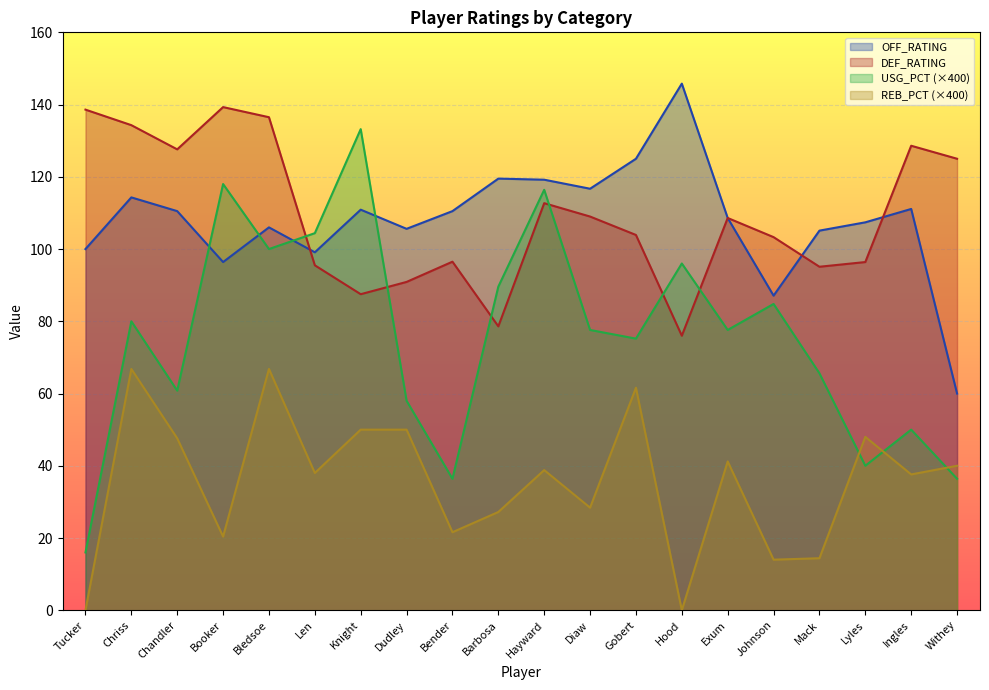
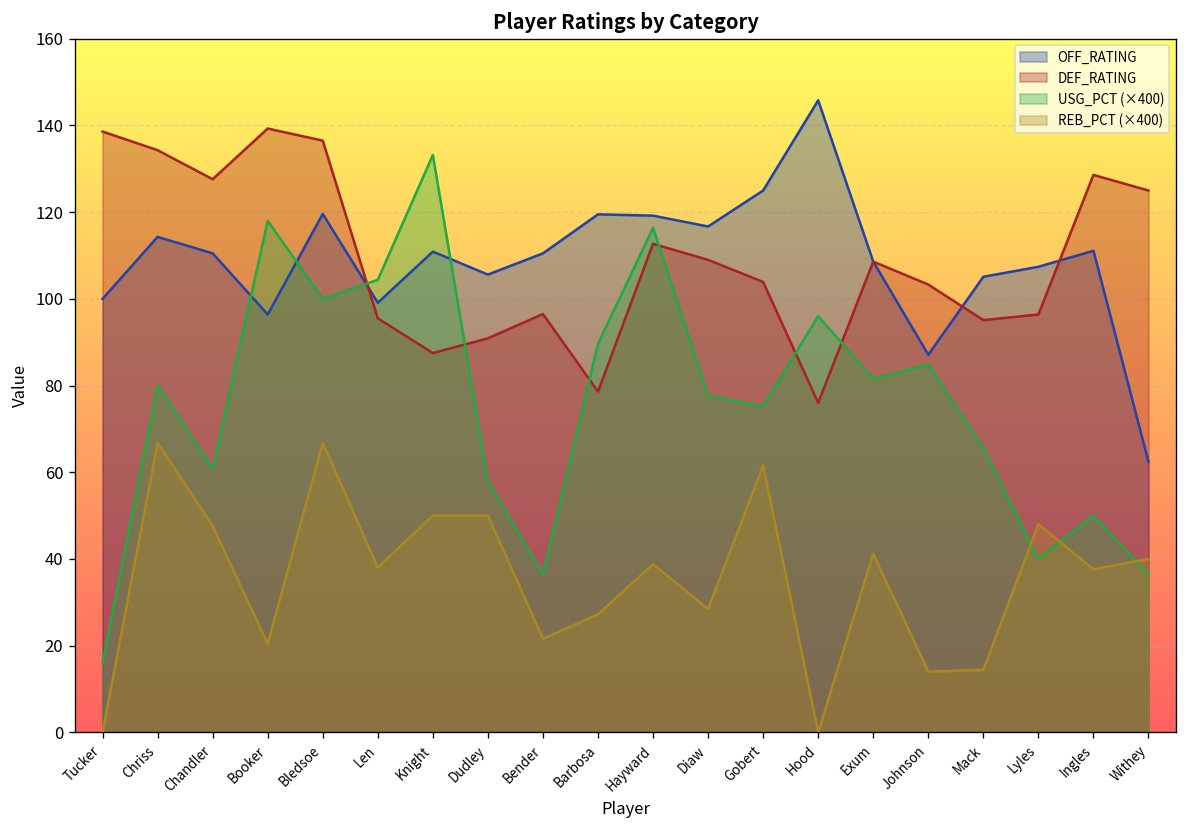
OFF_RATING, Bledsoe: 106 -> 120
USG_PCT (×400), Exum: 78 -> 82
OFF_RATING, Withey: 60 -> 62
